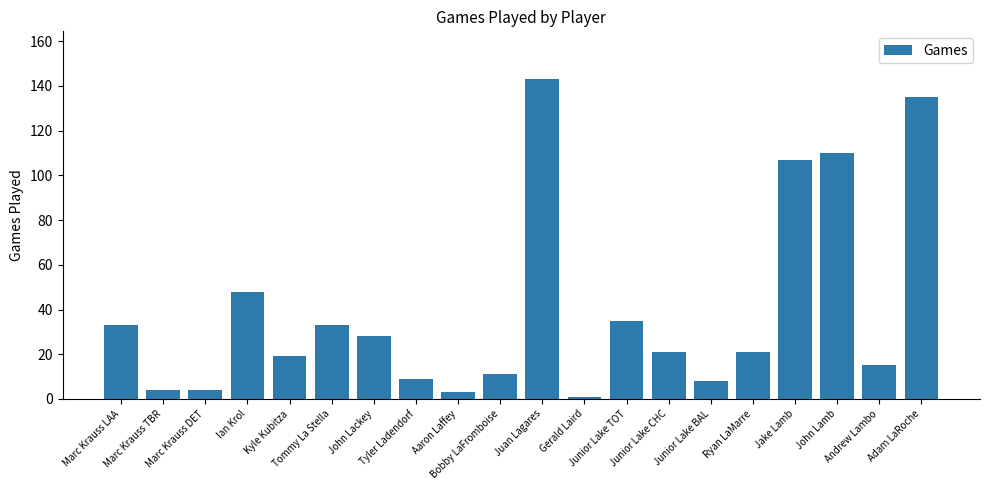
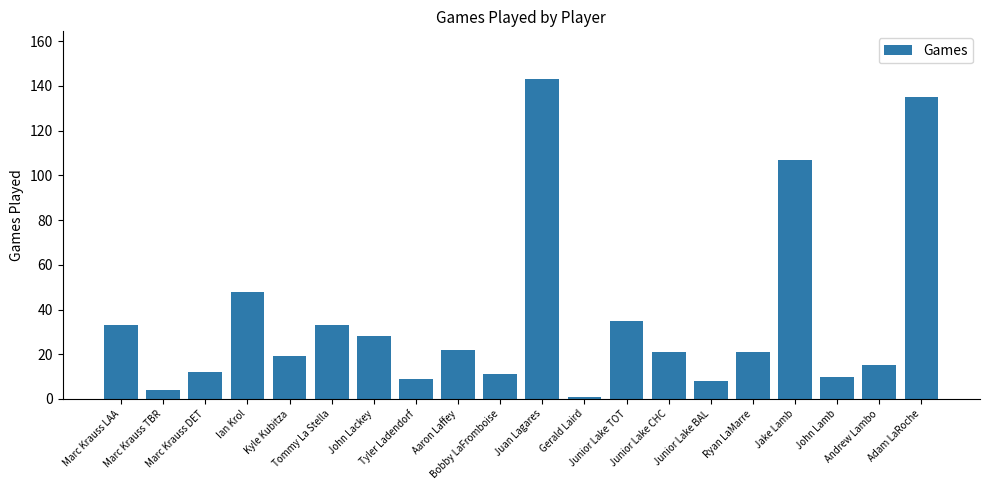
Marc Krauss DET: 4 -> 12
Aaron Laffey: 3 -> 22
John Lamb: 110 -> 10
